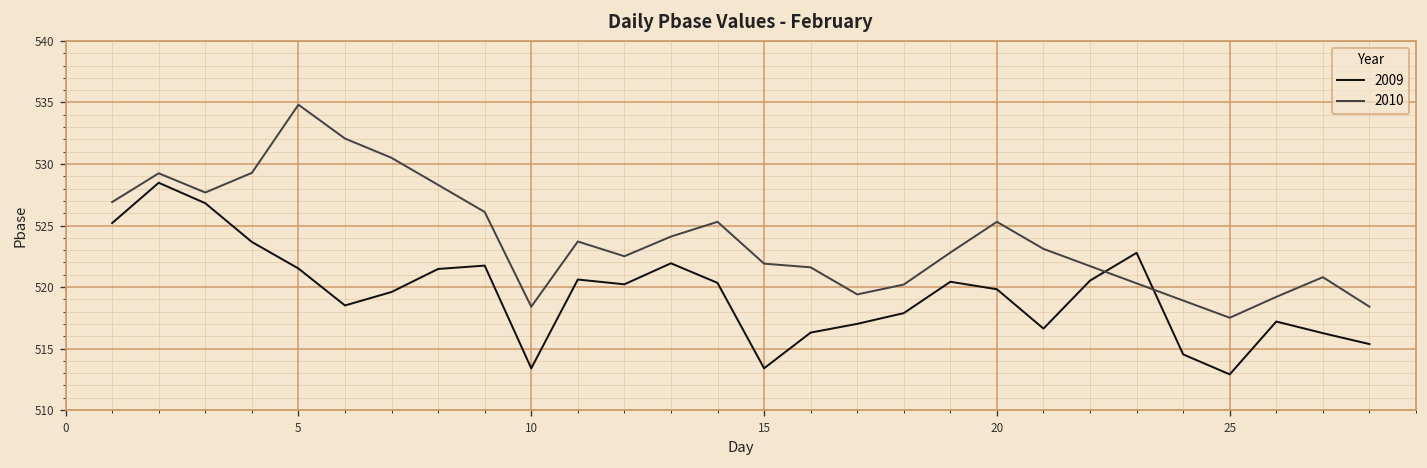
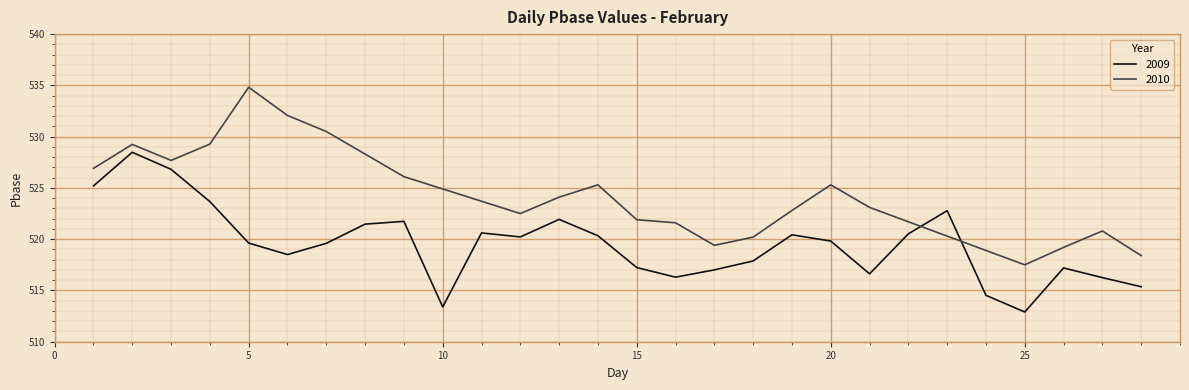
2009, 5: 521.5 -> 519.6
2010, 10: 518.4 -> 524.9
2009, 15: 513.4 -> 517.2
